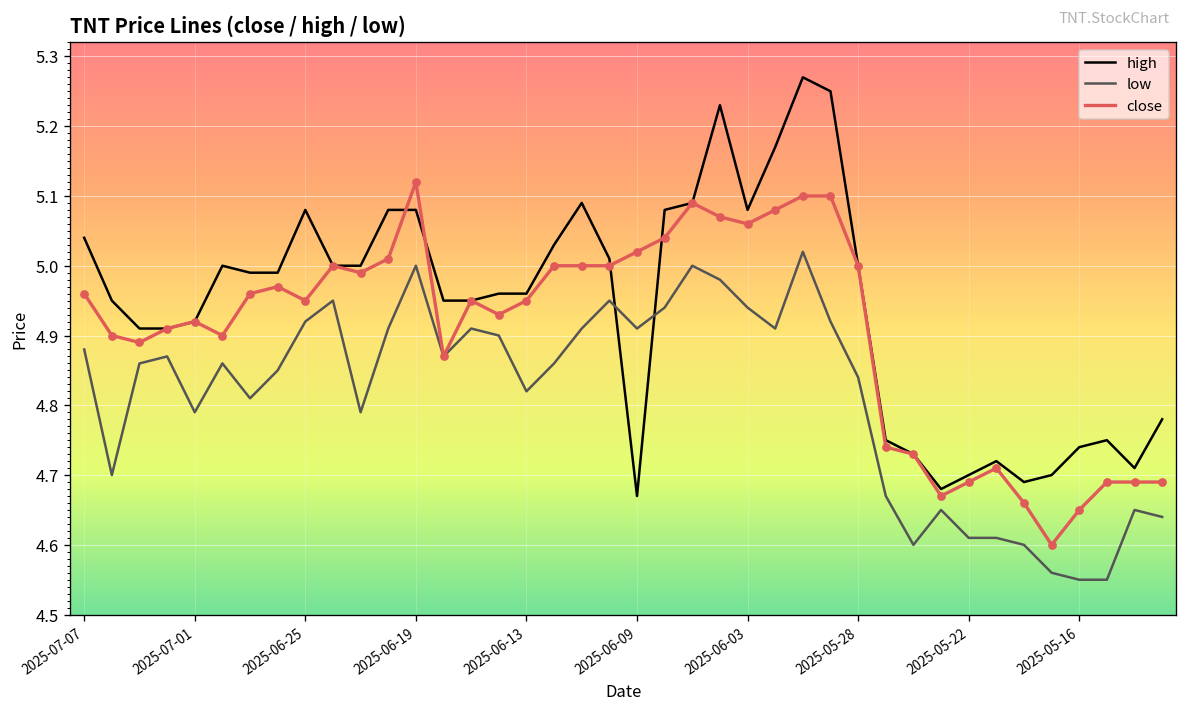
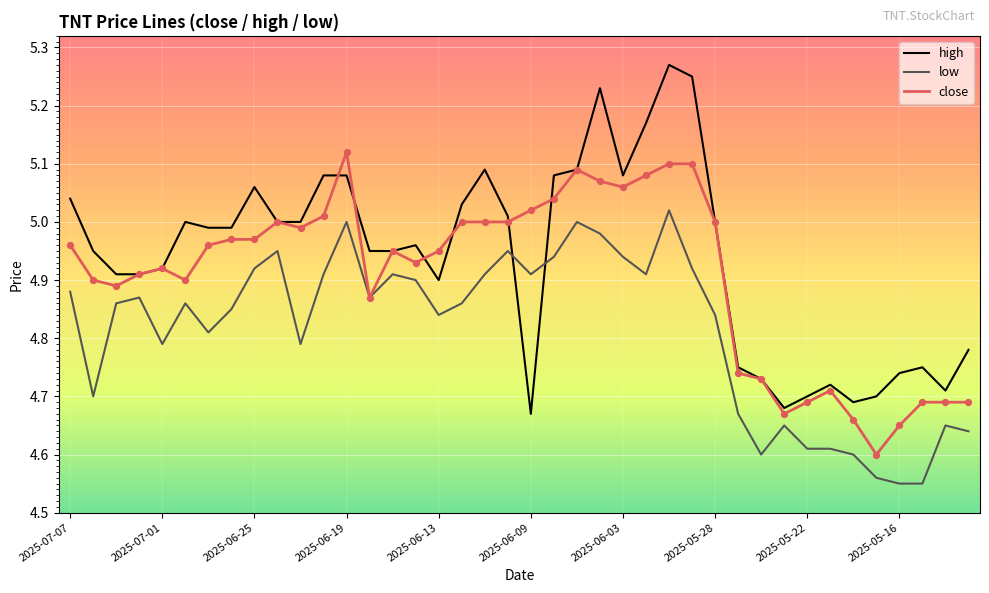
high, 2025-06-25: 5.08 -> 5.06
close, 2025-06-25: 4.95 -> 4.97
high, 2025-06-13: 4.96 -> 4.90
low, 2025-06-13: 4.82 -> 4.84
